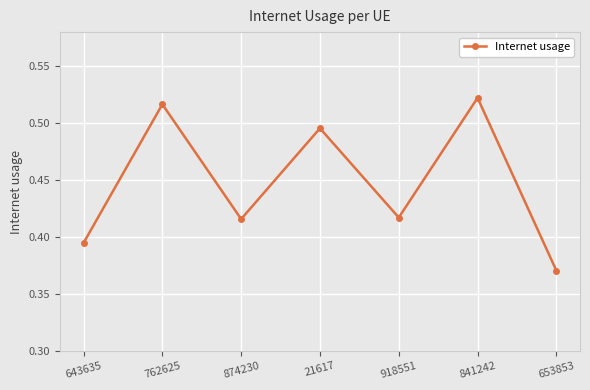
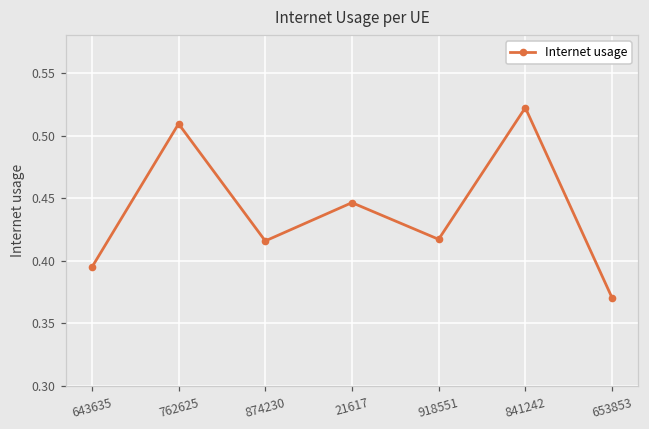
762625: 0.517 -> 0.509
21617: 0.496 -> 0.446
